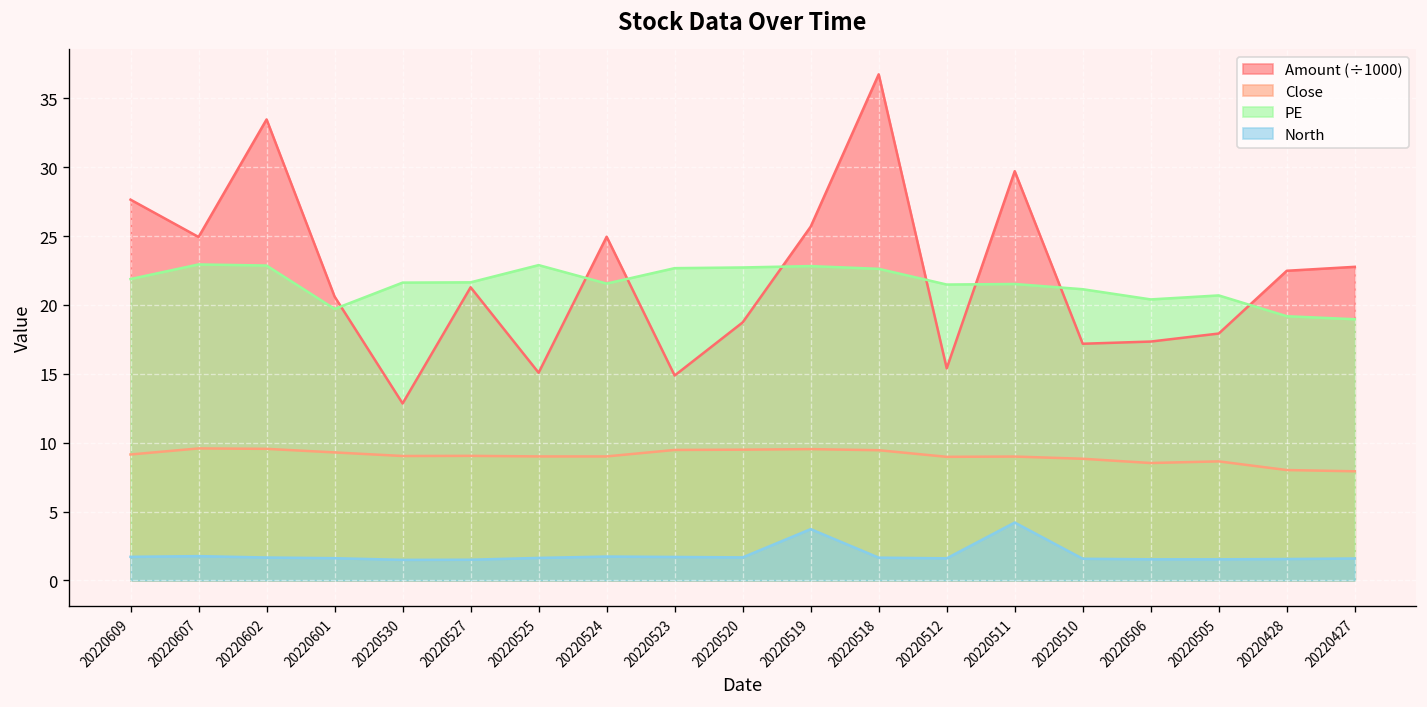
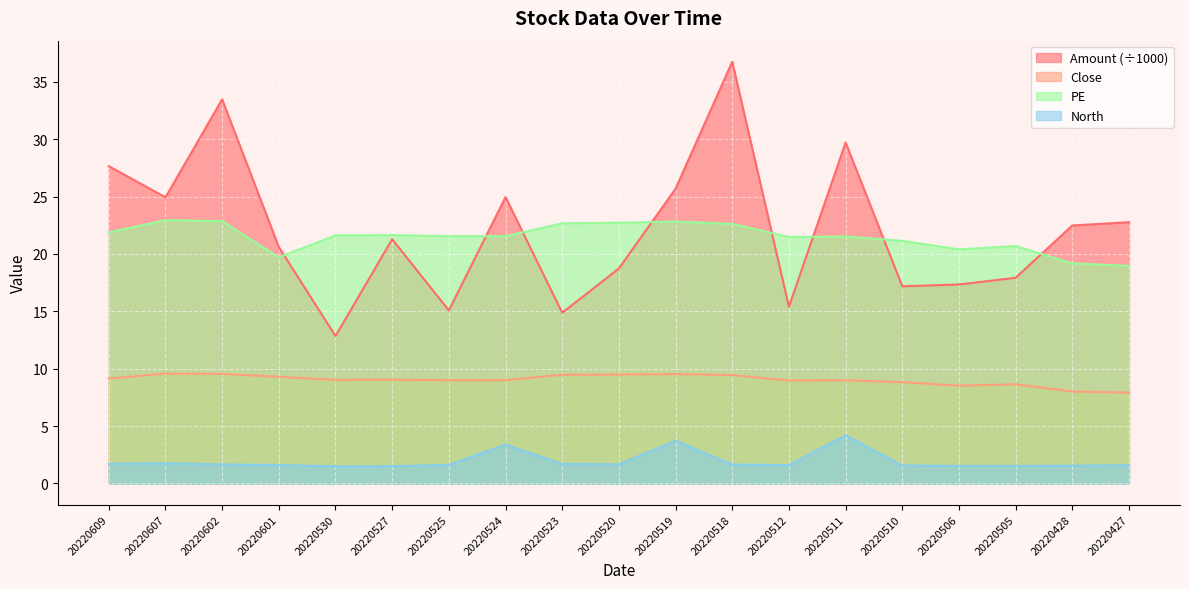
PE, 20220525: 22.9 -> 21.6
North, 20220524: 1.7 -> 3.4
